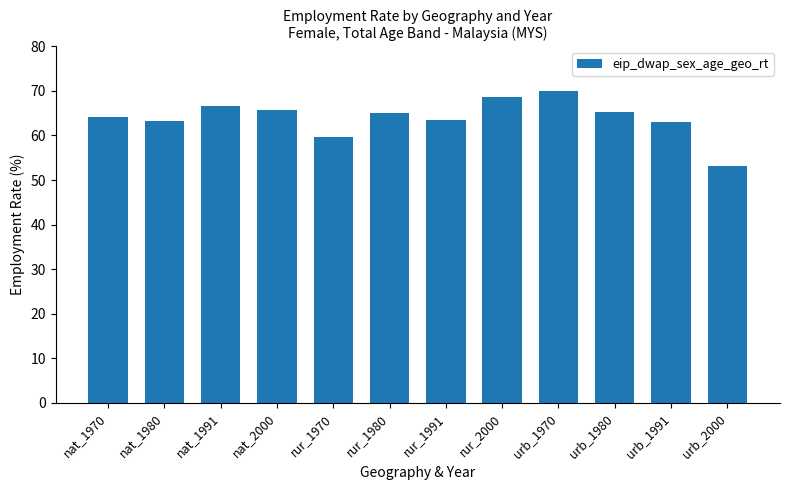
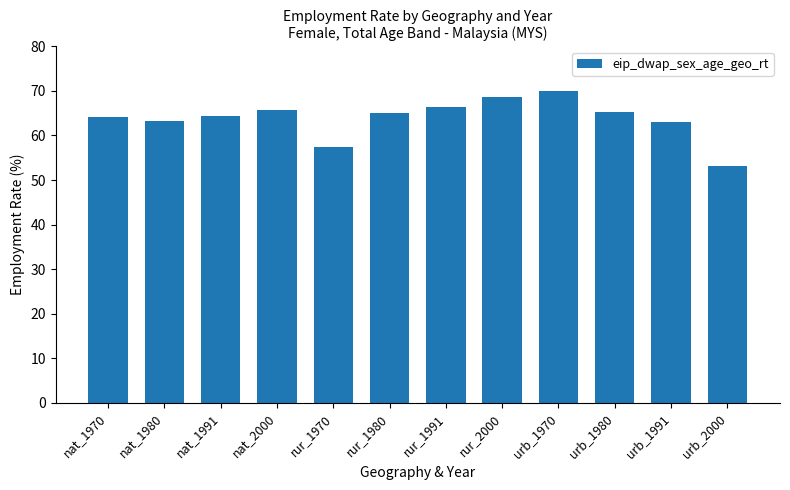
nat_1991: 67 -> 64
rur_1970: 60 -> 57
rur_1991: 64 -> 66
